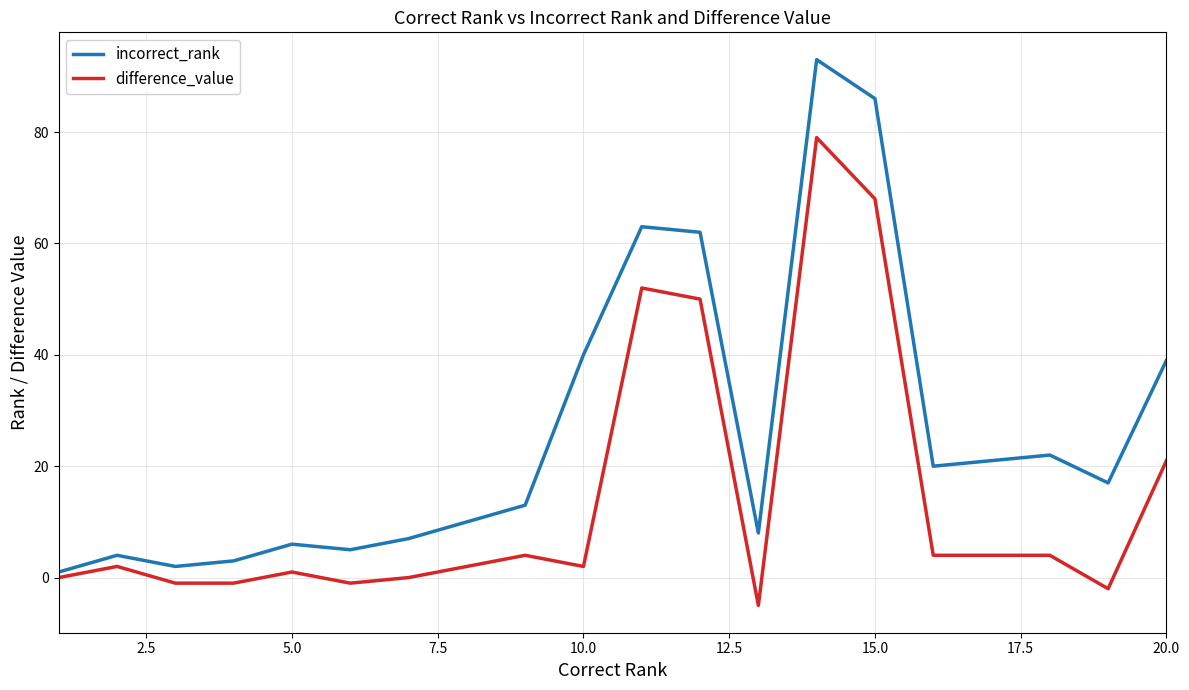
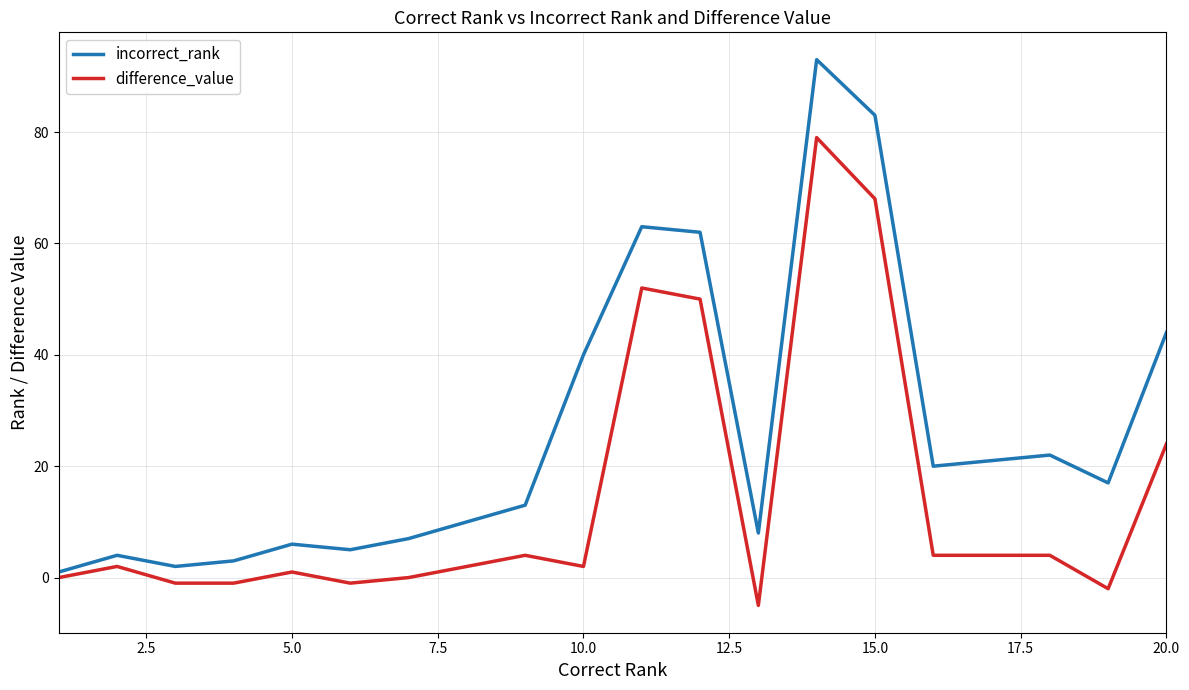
incorrect_rank, 15.0: 86 -> 83
incorrect_rank, 20.0: 39 -> 44
difference_value, 20.0: 21 -> 24
